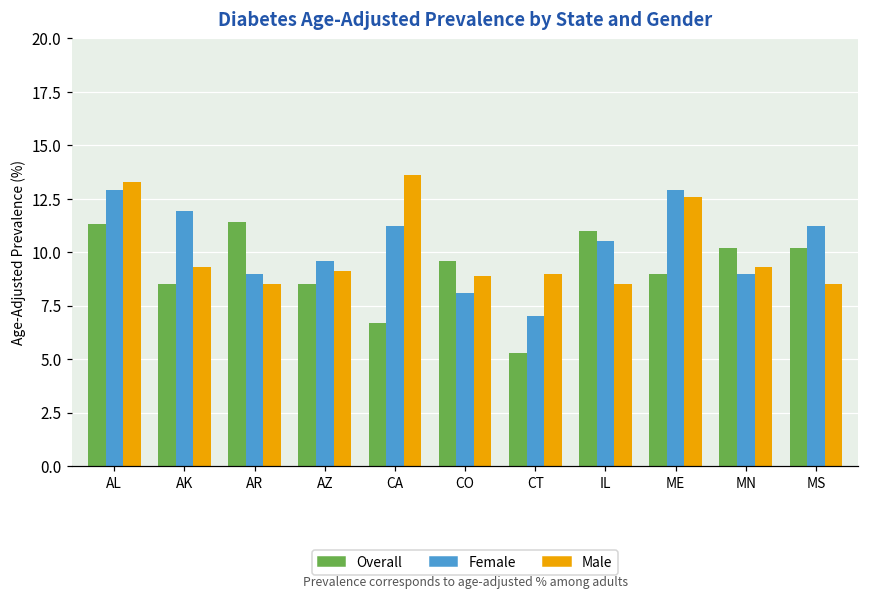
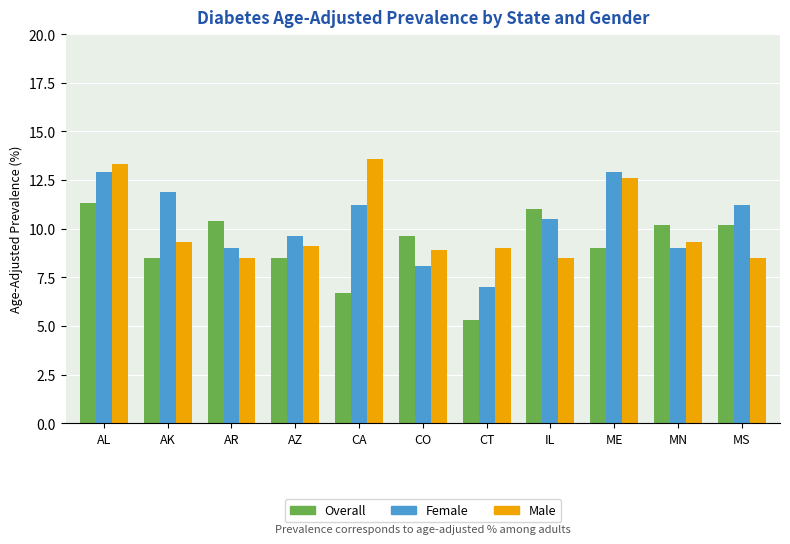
Overall, AR: 11.4 -> 10.4
